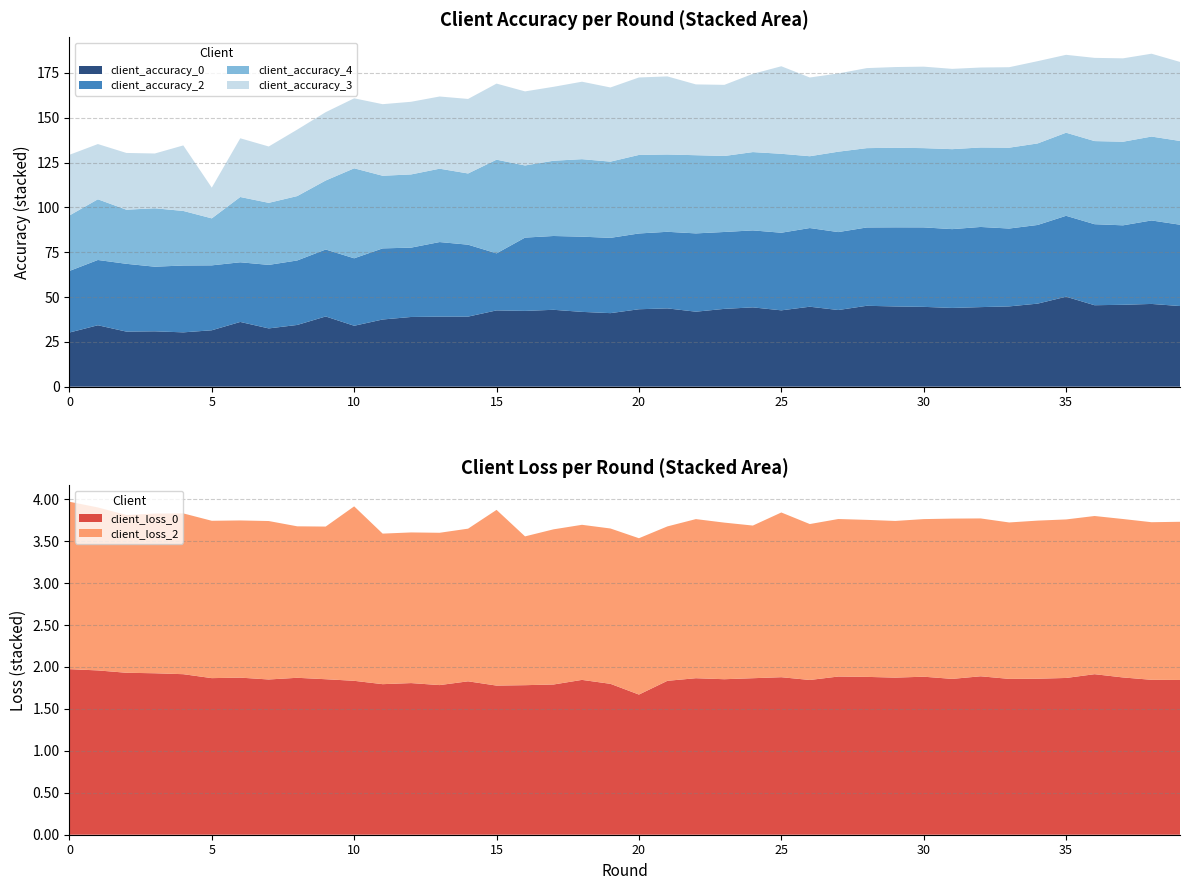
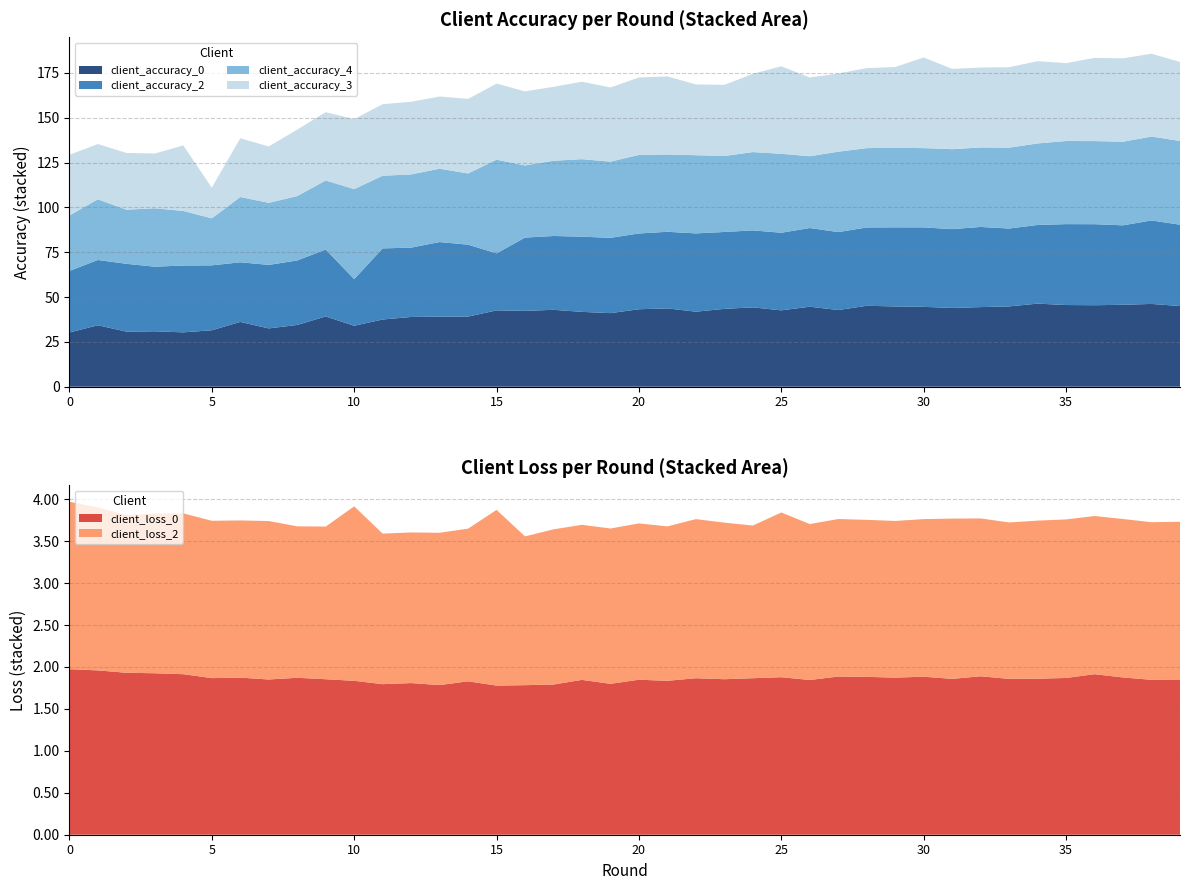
Client Accuracy per Round (Stacked Area), client_accuracy_2, 10: 38 -> 26
Client Accuracy per Round (Stacked Area), client_accuracy_3, 30: 45 -> 51
Client Accuracy per Round (Stacked Area), client_accuracy_0, 35: 50 -> 46
Client Loss per Round (Stacked Area), client_loss_0, 20: 1.7 -> 1.8
